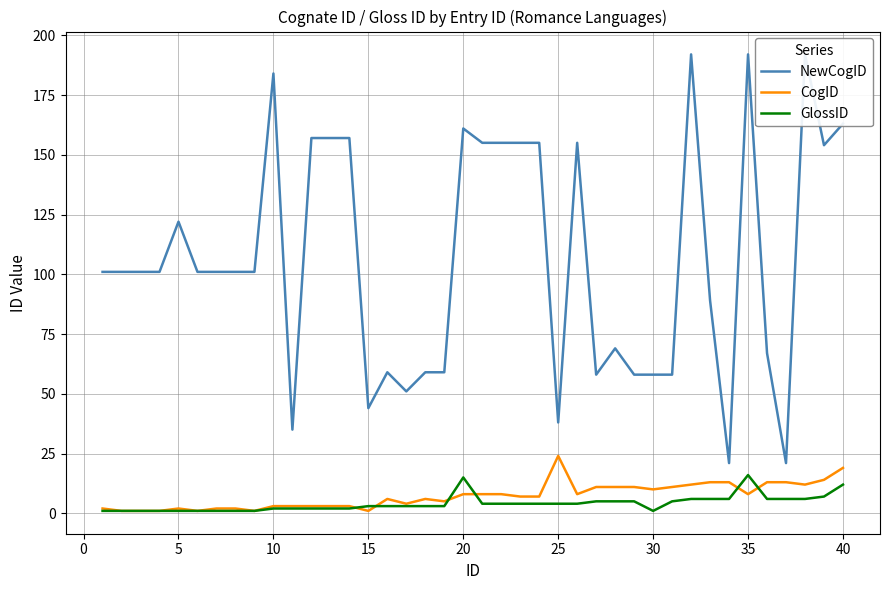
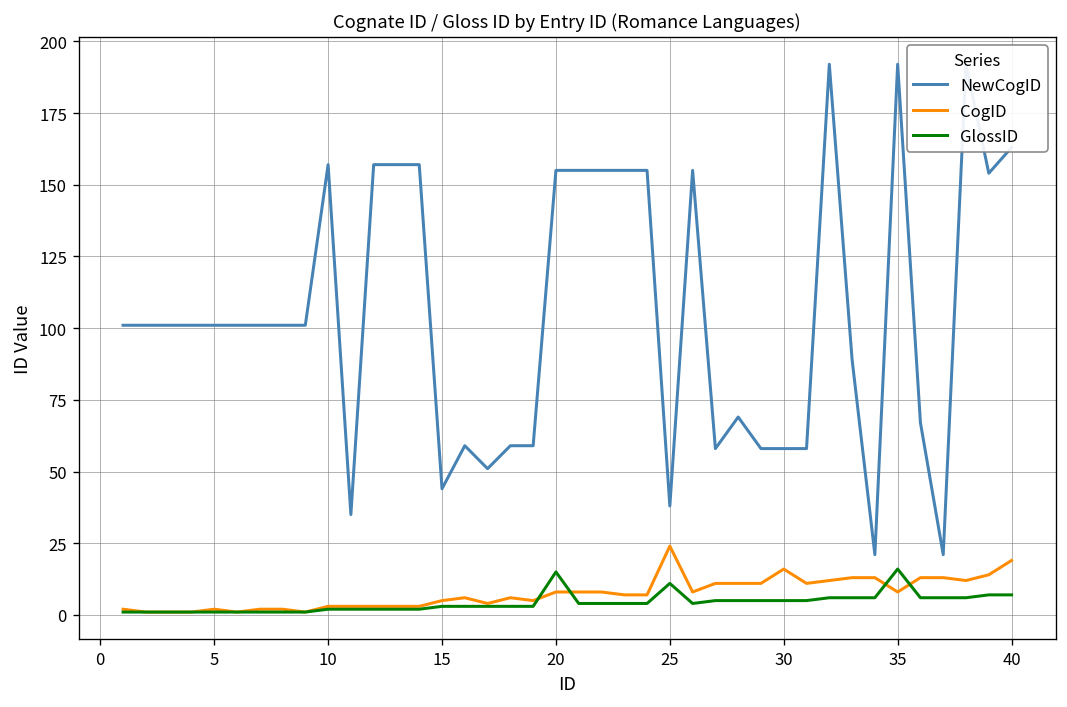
NewCogID, 5: 122 -> 101
NewCogID, 10: 184 -> 157
CogID, 15: 1 -> 5
NewCogID, 20: 161 -> 155
GlossID, 25: 4 -> 11
CogID, 30: 10 -> 16
GlossID, 30: 1 -> 5
GlossID, 40: 12 -> 7
